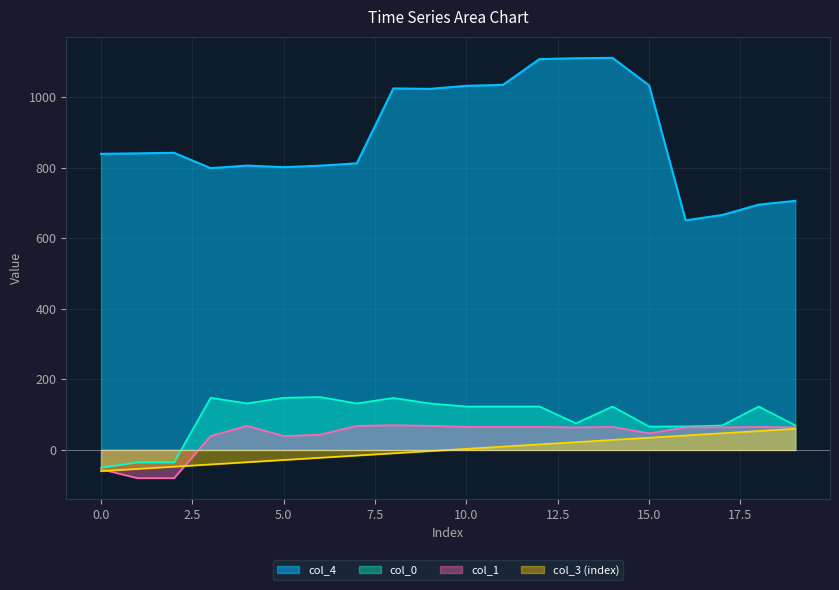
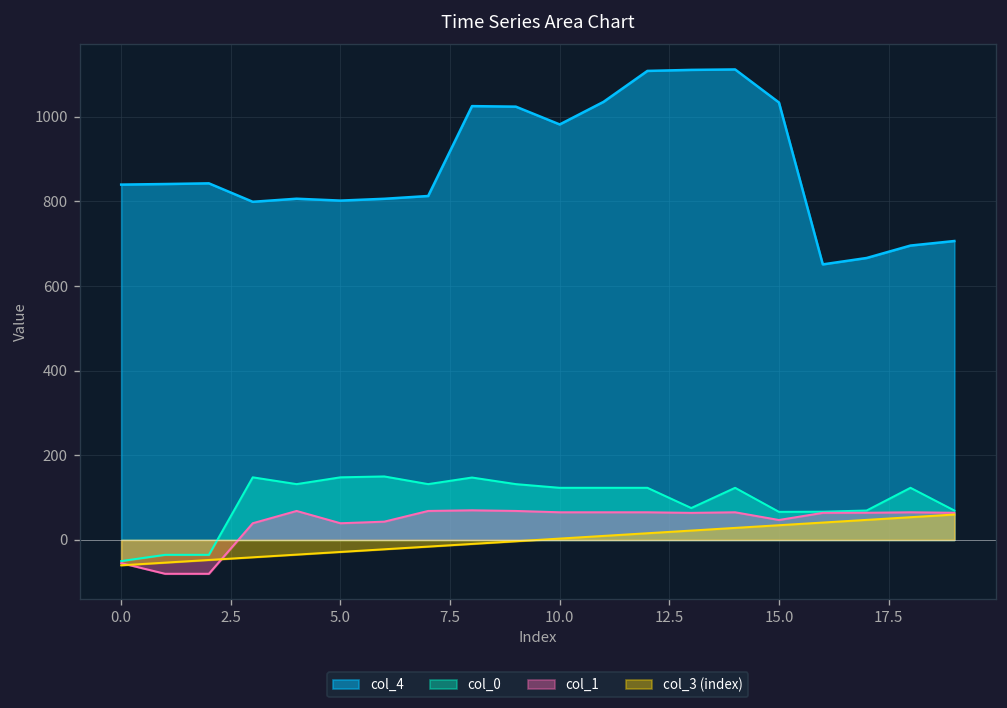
col_4, 10.0: 1030 -> 980
